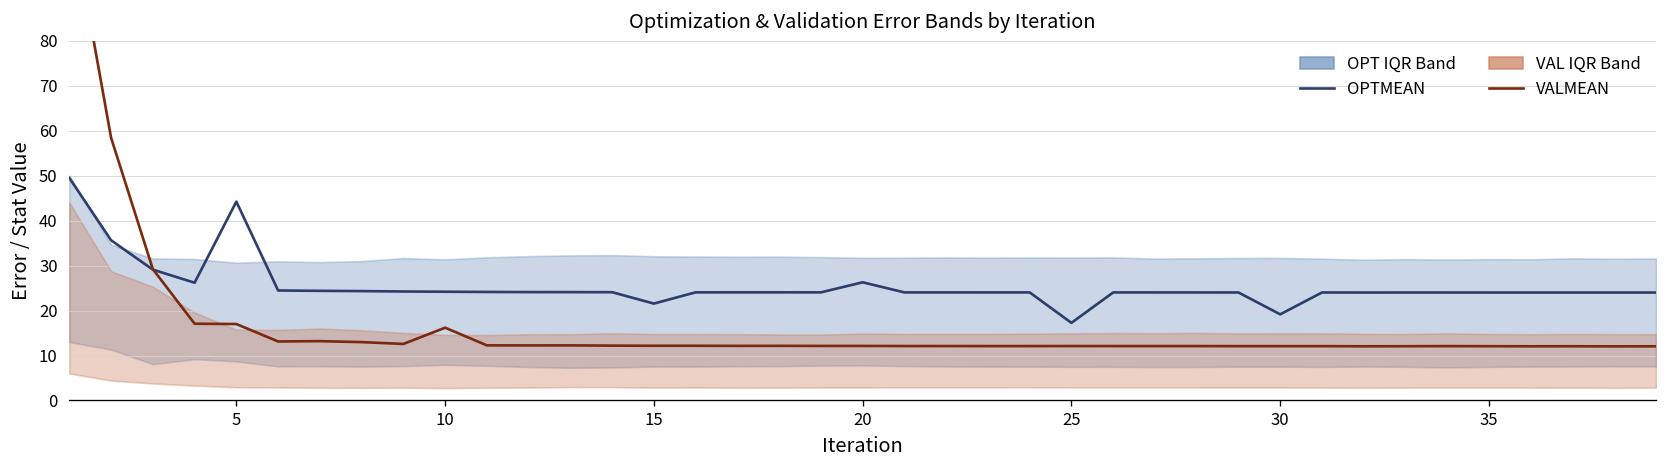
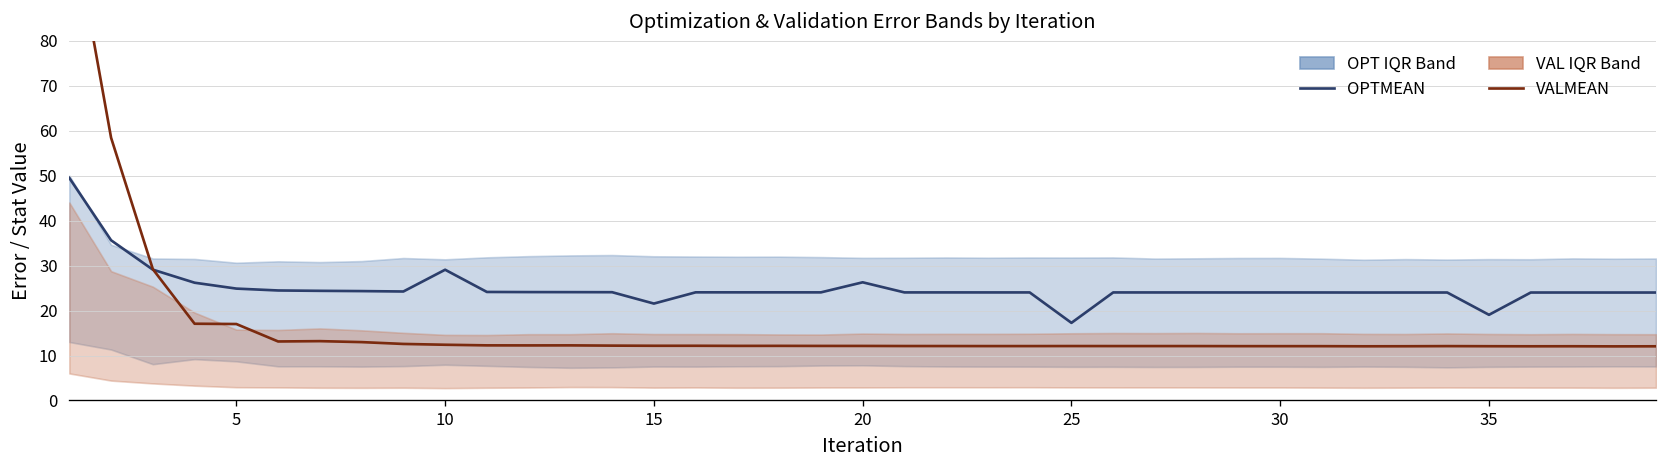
OPTMEAN, 5: 44 -> 25
OPTMEAN, 10: 24 -> 29
VALMEAN, 10: 16 -> 12
OPTMEAN, 30: 19 -> 24
OPTMEAN, 35: 24 -> 19
